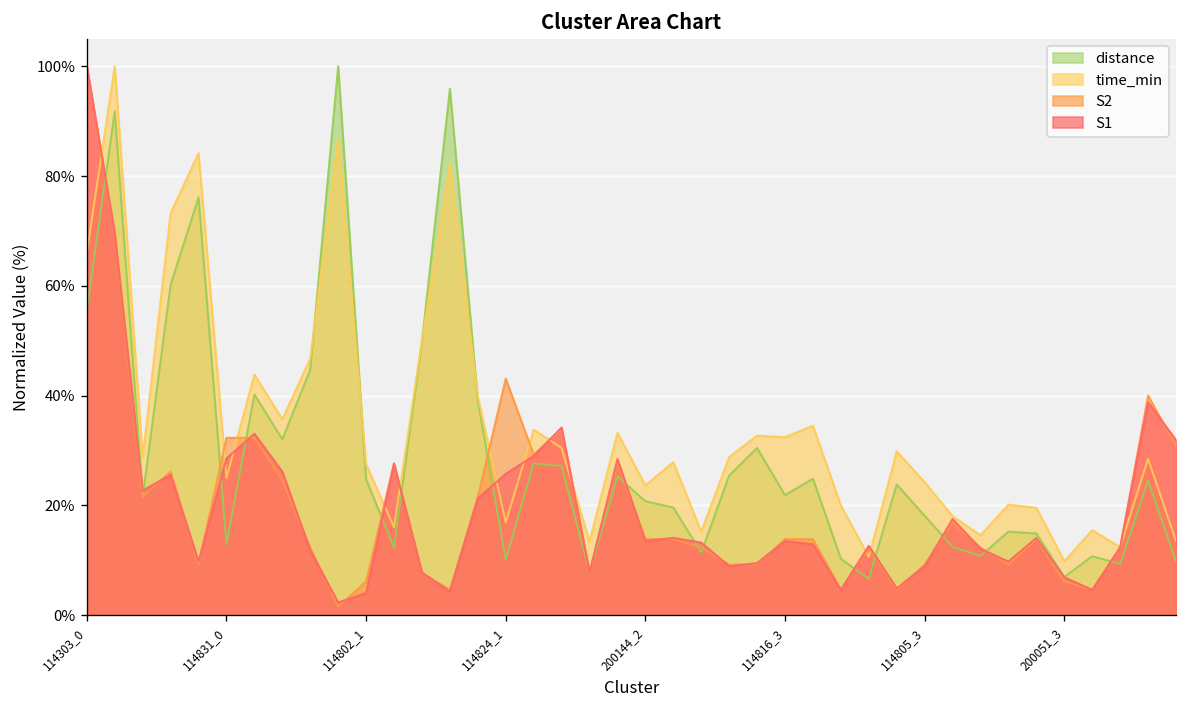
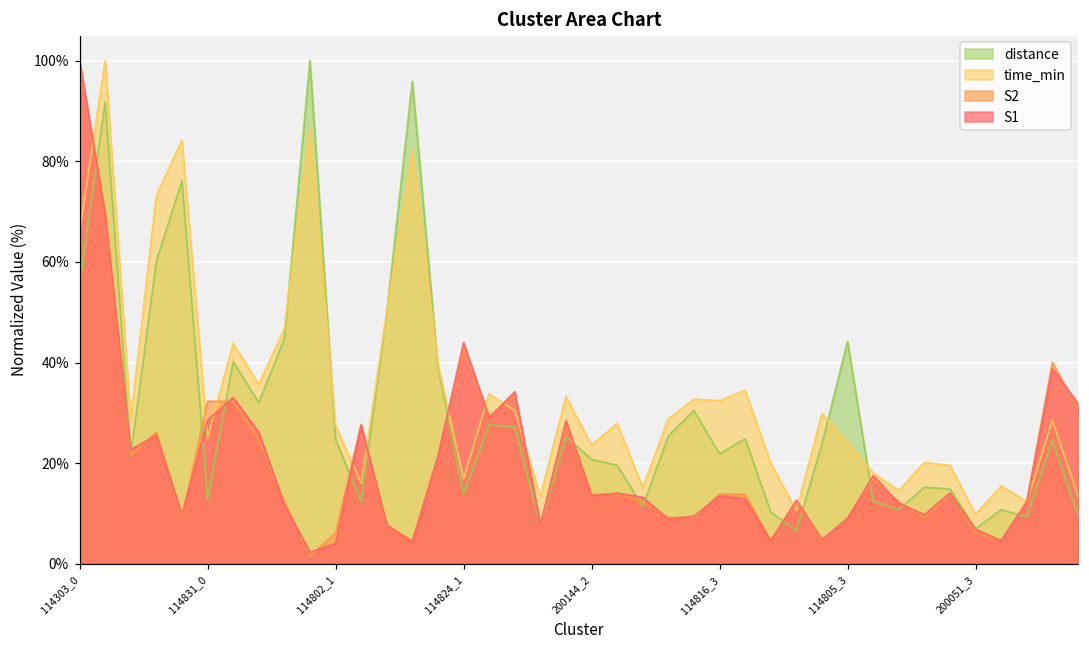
distance, 114824_1: 10% -> 14%
S1, 114824_1: 26% -> 44%
distance, 114805_3: 18% -> 44%
